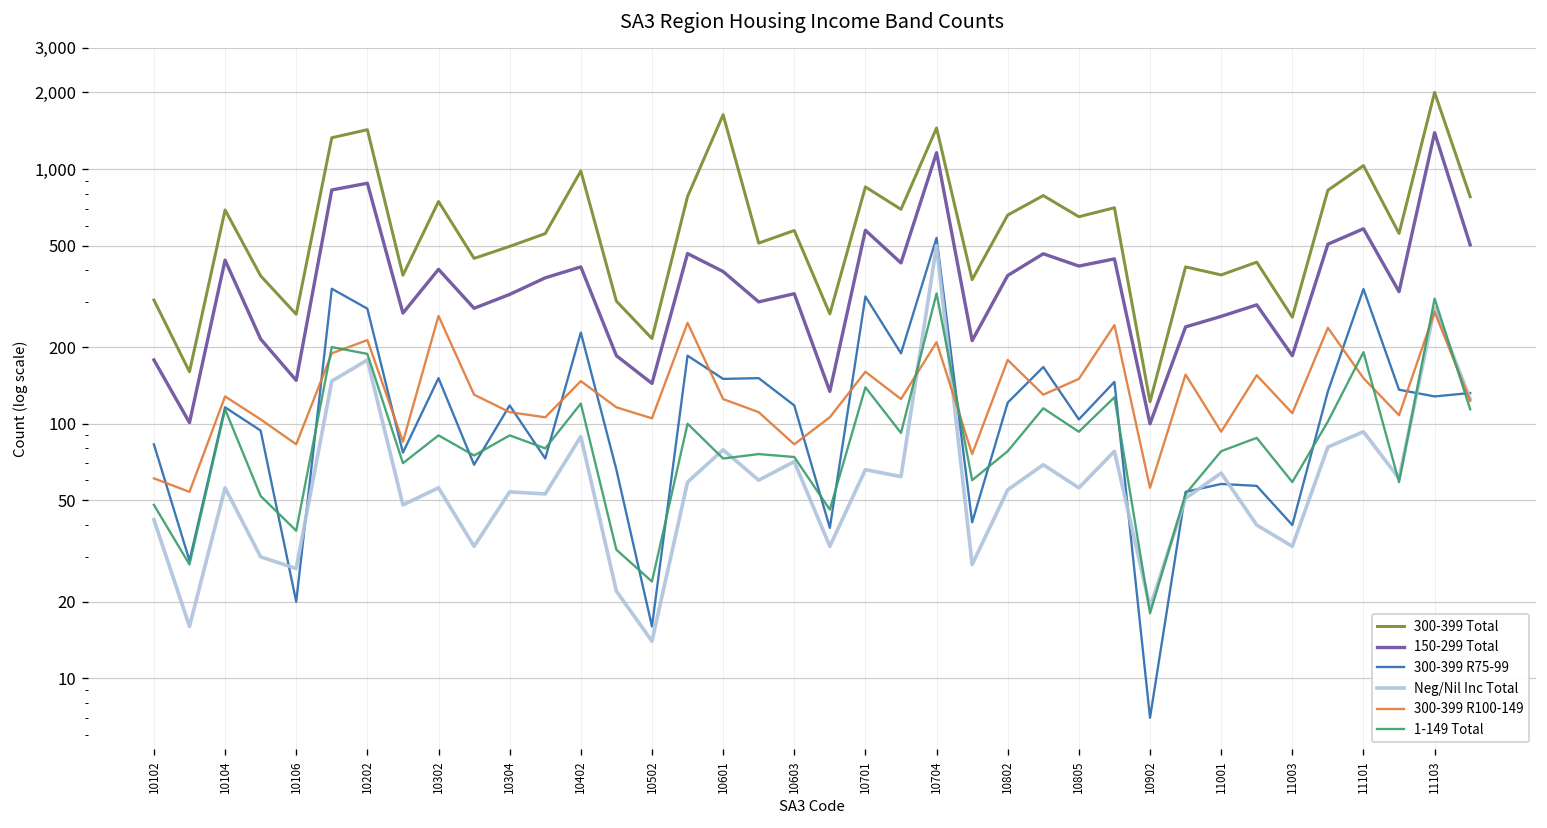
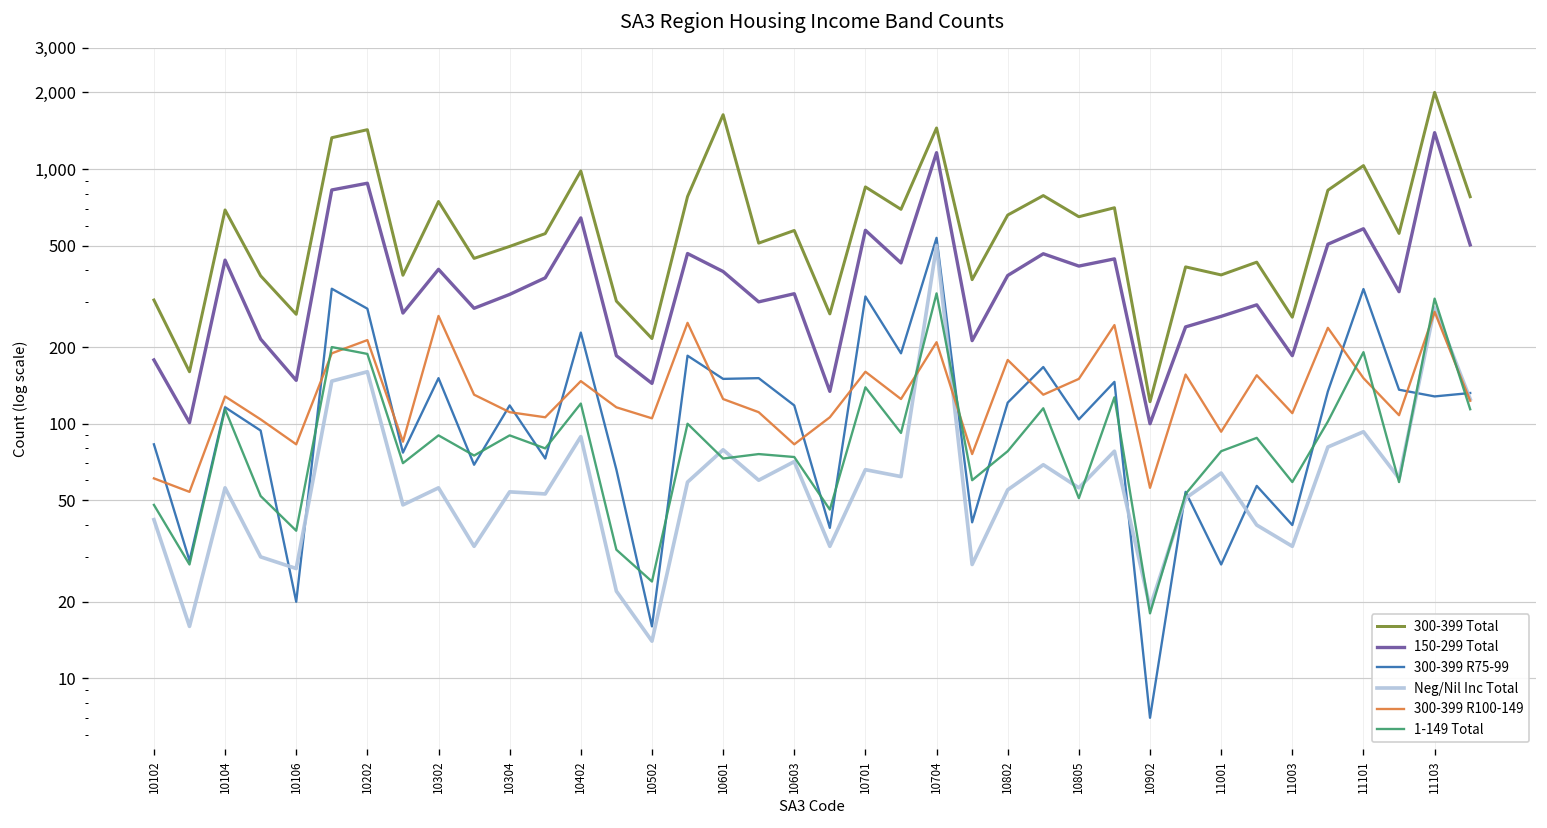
Neg/Nil Inc Total, 10202: 180 -> 160
150-299 Total, 10402: 410 -> 640
1-149 Total, 10805: 90 -> 51
300-399 R75-99, 11001: 58 -> 28
